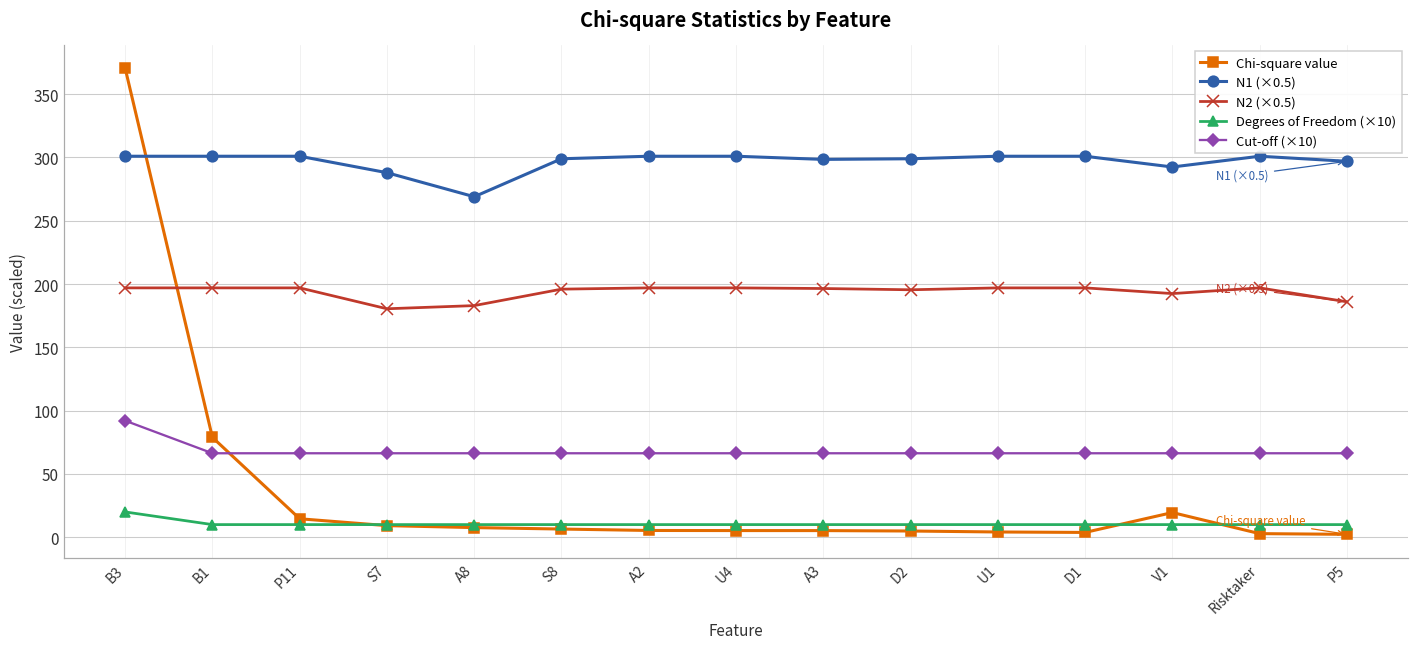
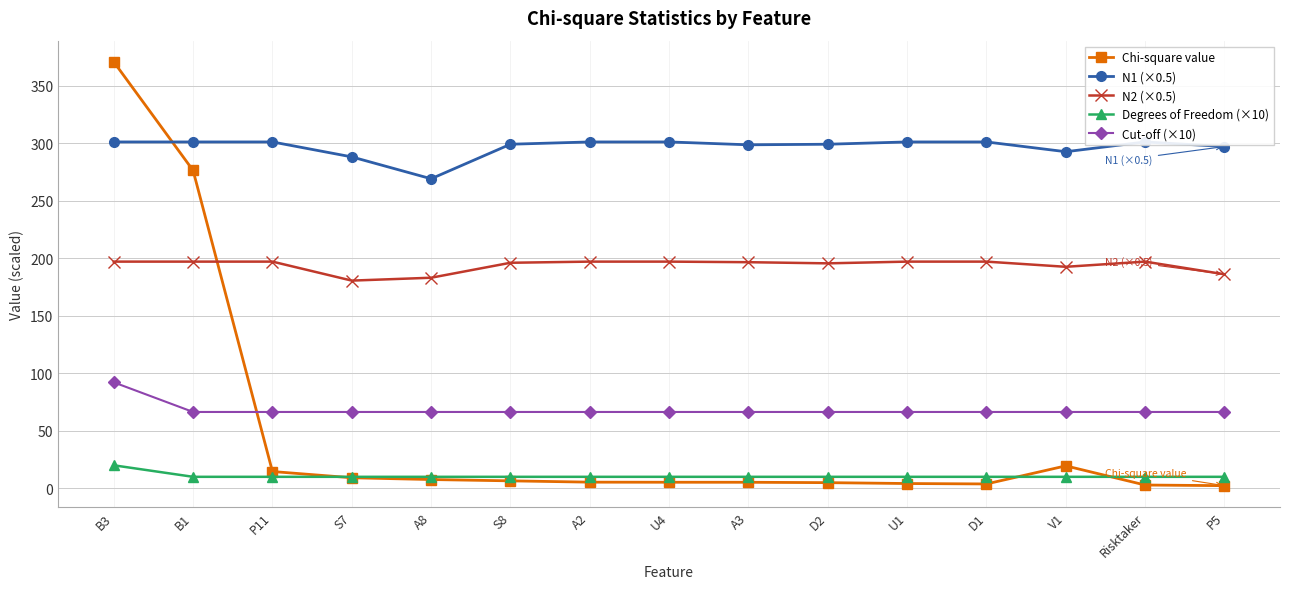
Chi-square value, B1: 79 -> 276
